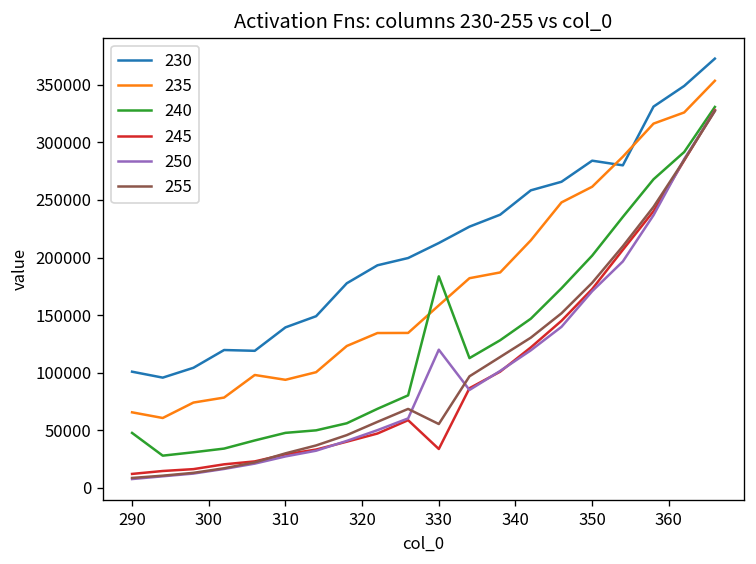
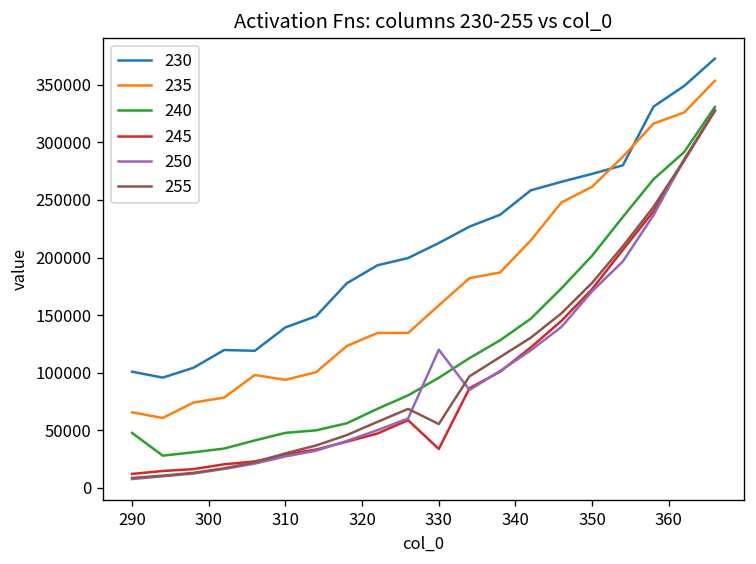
240, 330: 180000 -> 100000
230, 350: 280000 -> 270000
